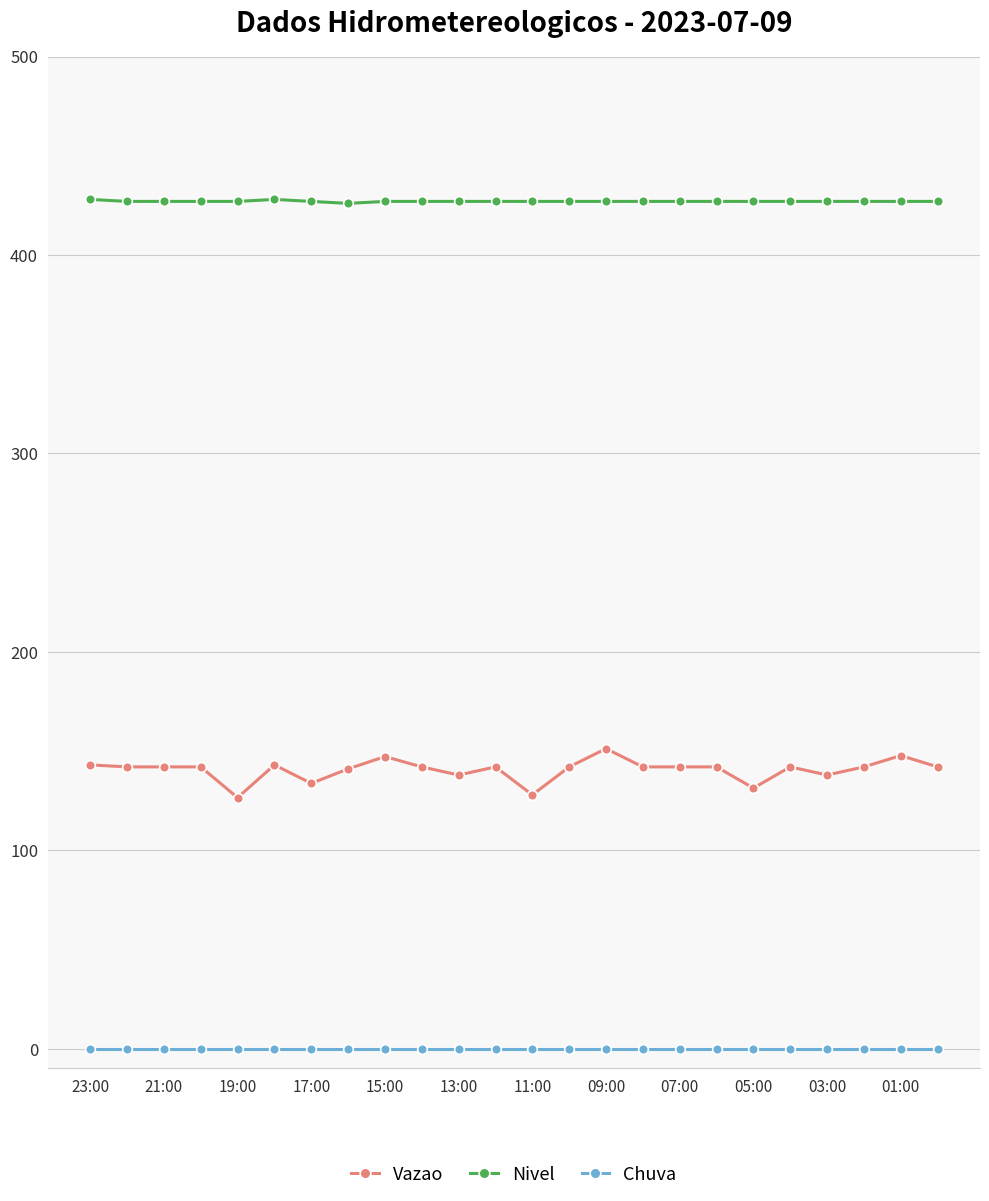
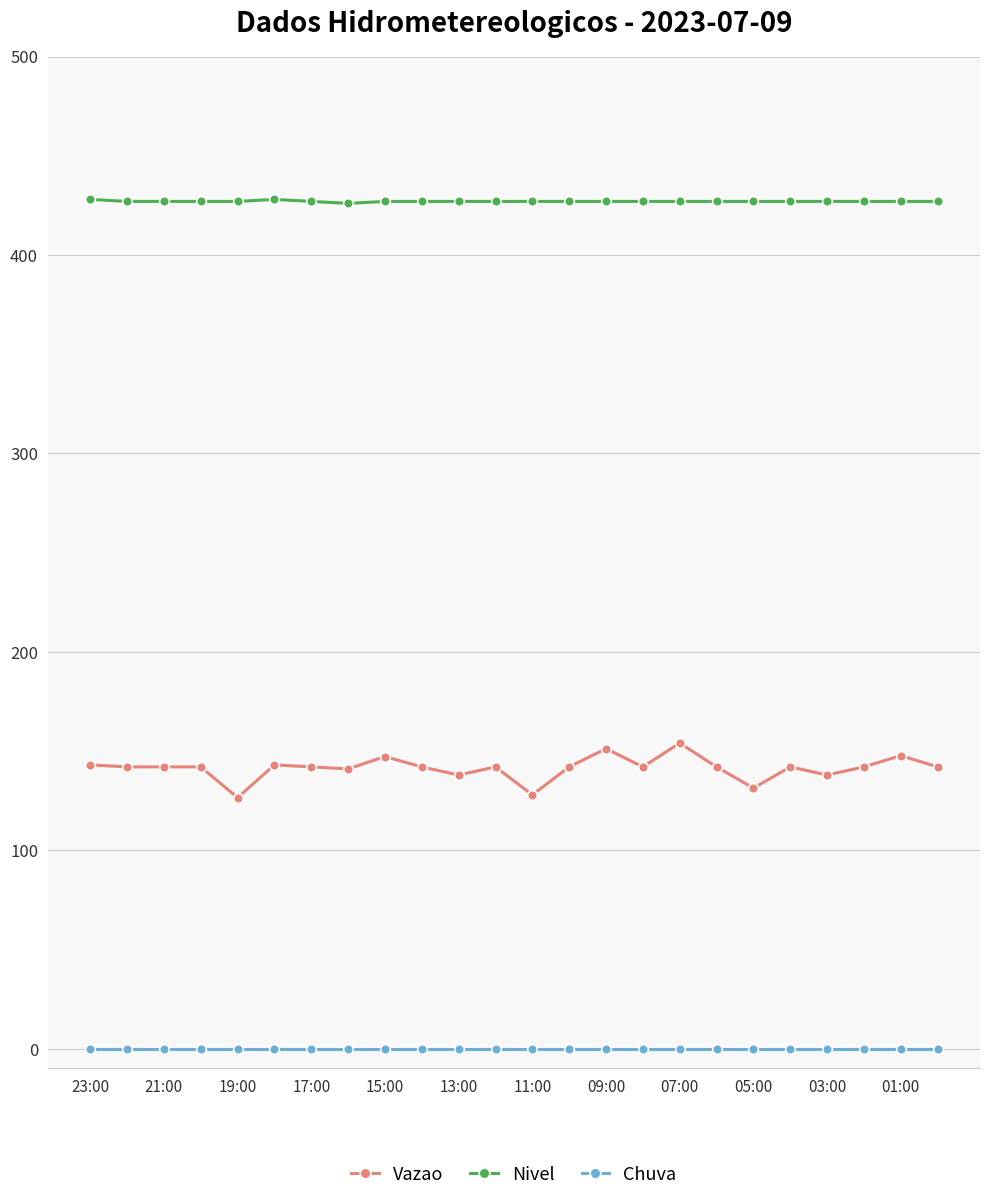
Vazao, 17:00: 134 -> 142
Vazao, 07:00: 142 -> 154
